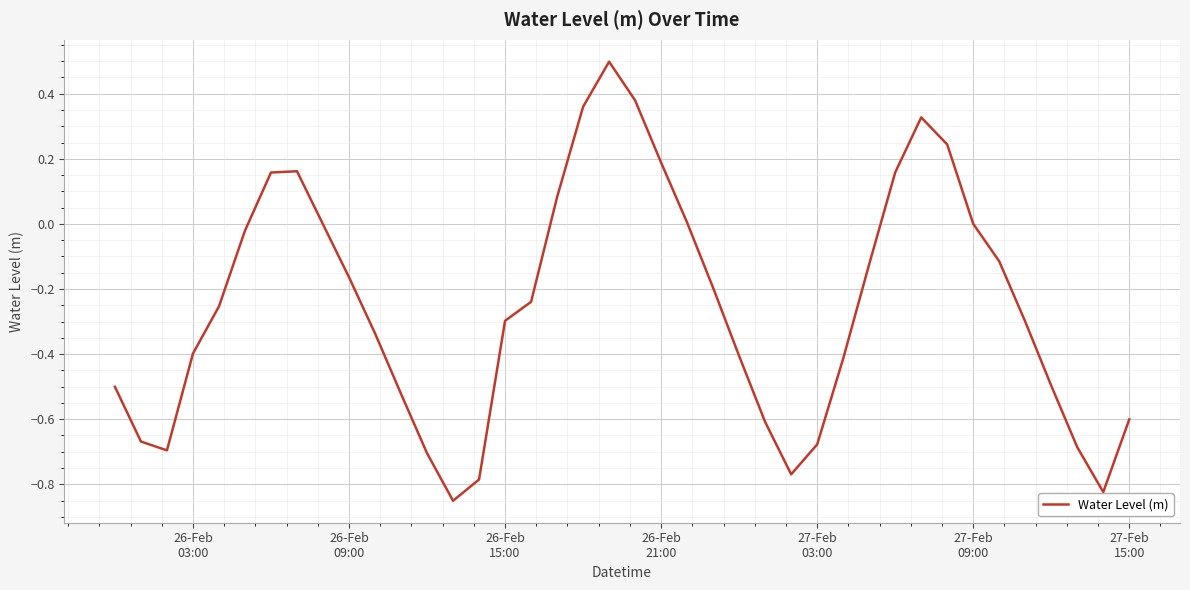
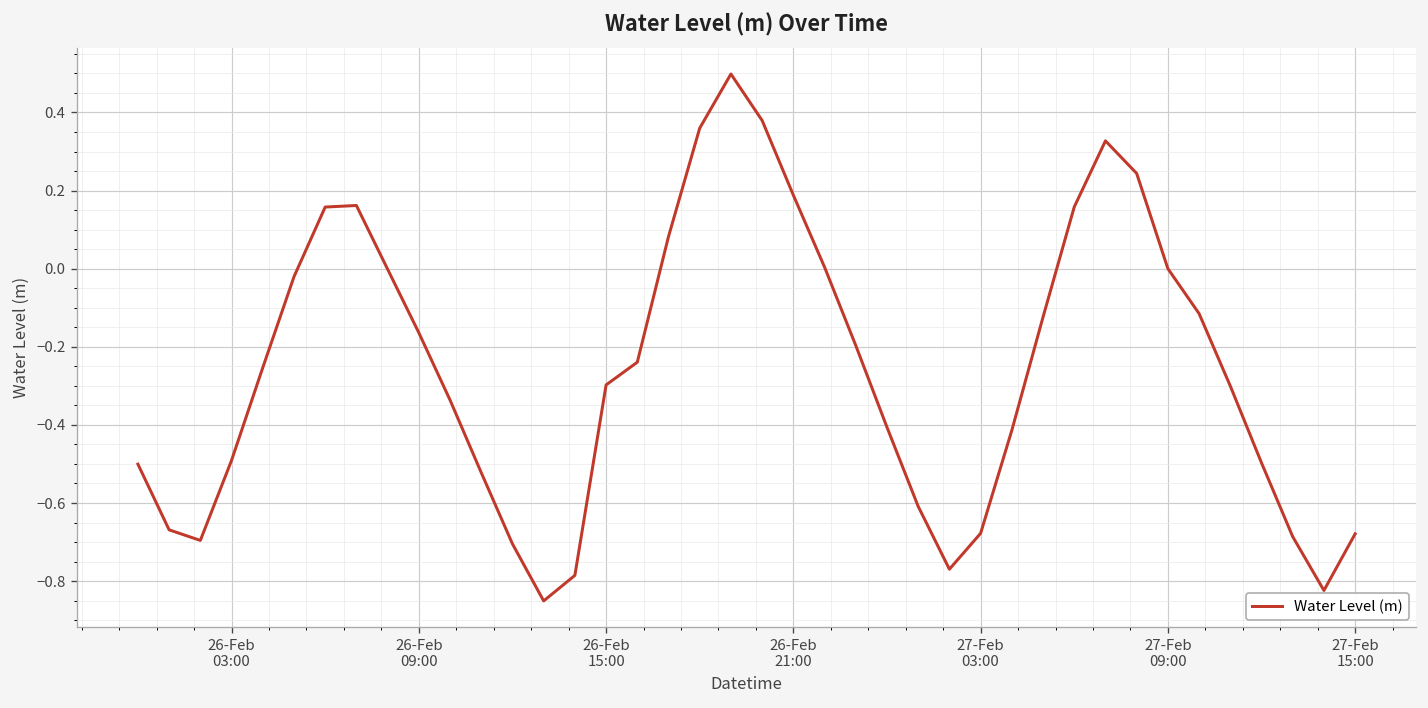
26-Feb 03:00: -0.40 -> -0.49
27-Feb 15:00: -0.60 -> -0.68
